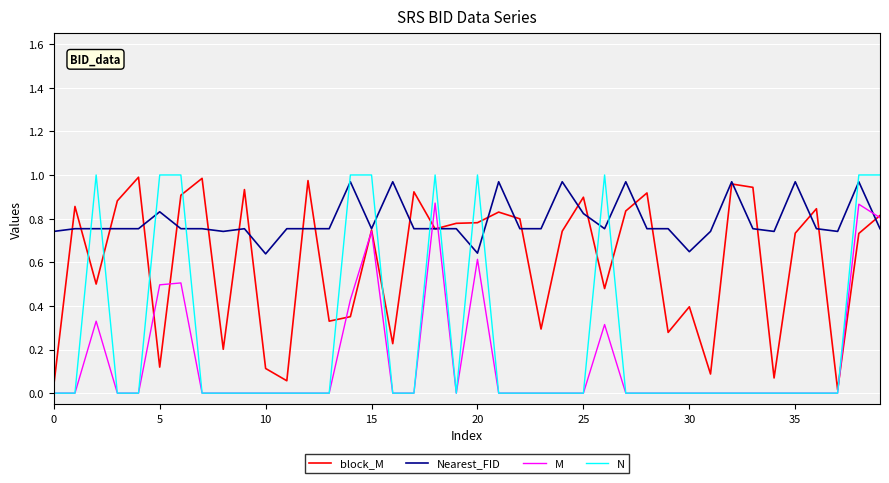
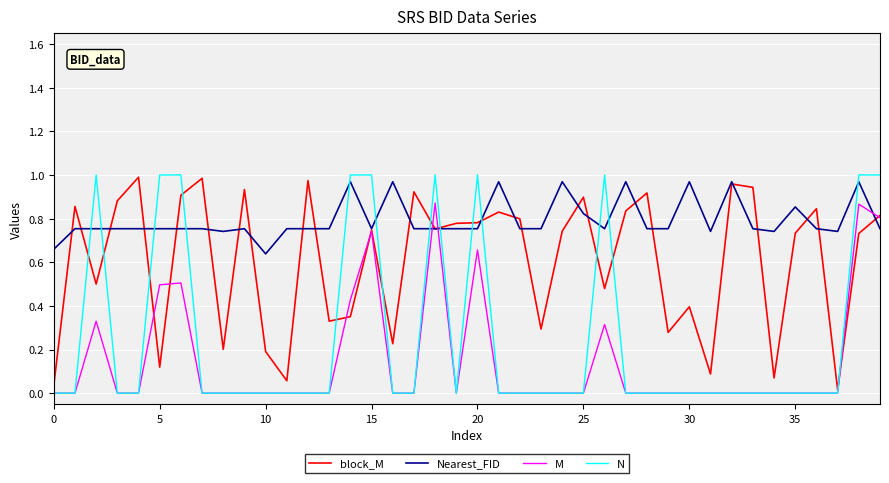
Nearest_FID, 0: 0.74 -> 0.66
Nearest_FID, 5: 0.83 -> 0.75
block_M, 10: 0.11 -> 0.19
Nearest_FID, 20: 0.64 -> 0.75
M, 20: 0.61 -> 0.66
Nearest_FID, 30: 0.65 -> 0.97
Nearest_FID, 35: 0.97 -> 0.85
